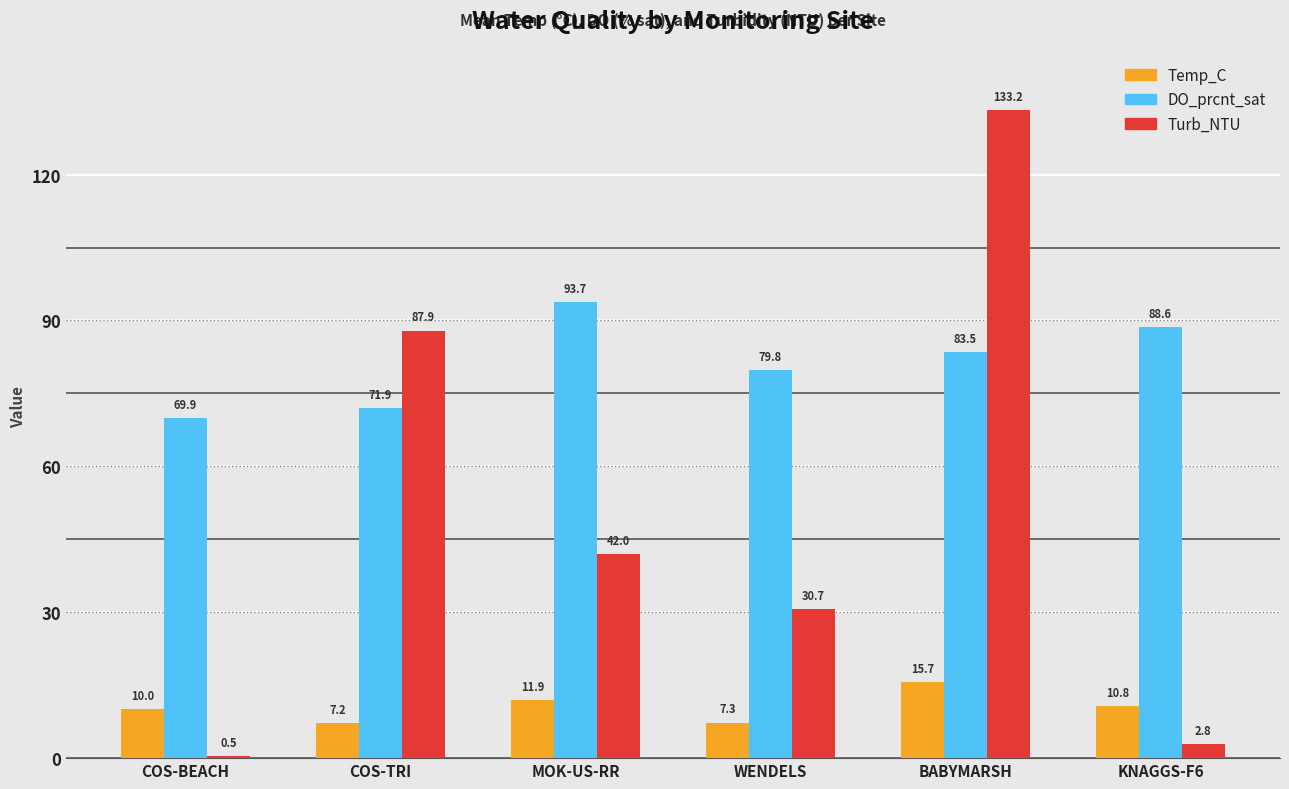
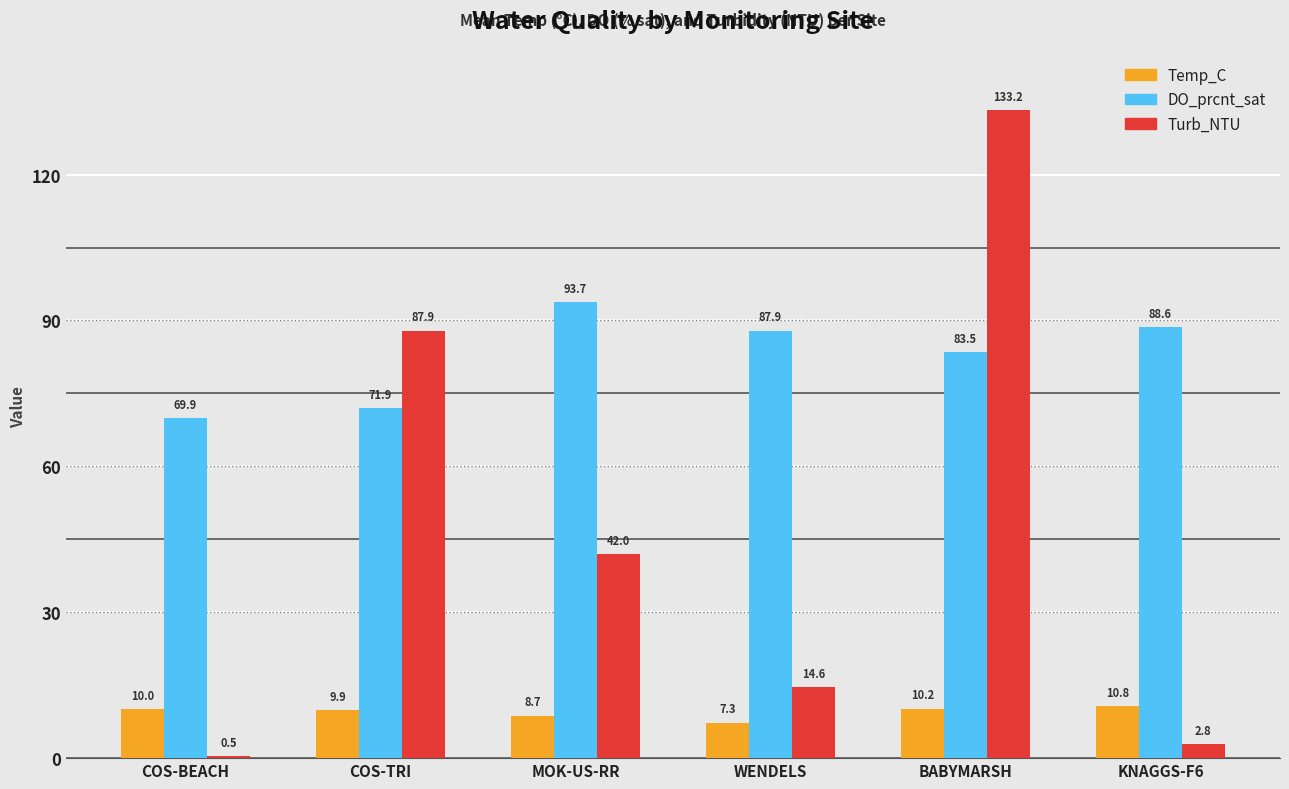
Temp_C, COS-TRI: 7.2 -> 9.9
Temp_C, MOK-US-RR: 11.9 -> 8.7
DO_prcnt_sat, WENDELS: 79.8 -> 87.9
Turb_NTU, WENDELS: 30.7 -> 14.6
Temp_C, BABYMARSH: 15.7 -> 10.2
